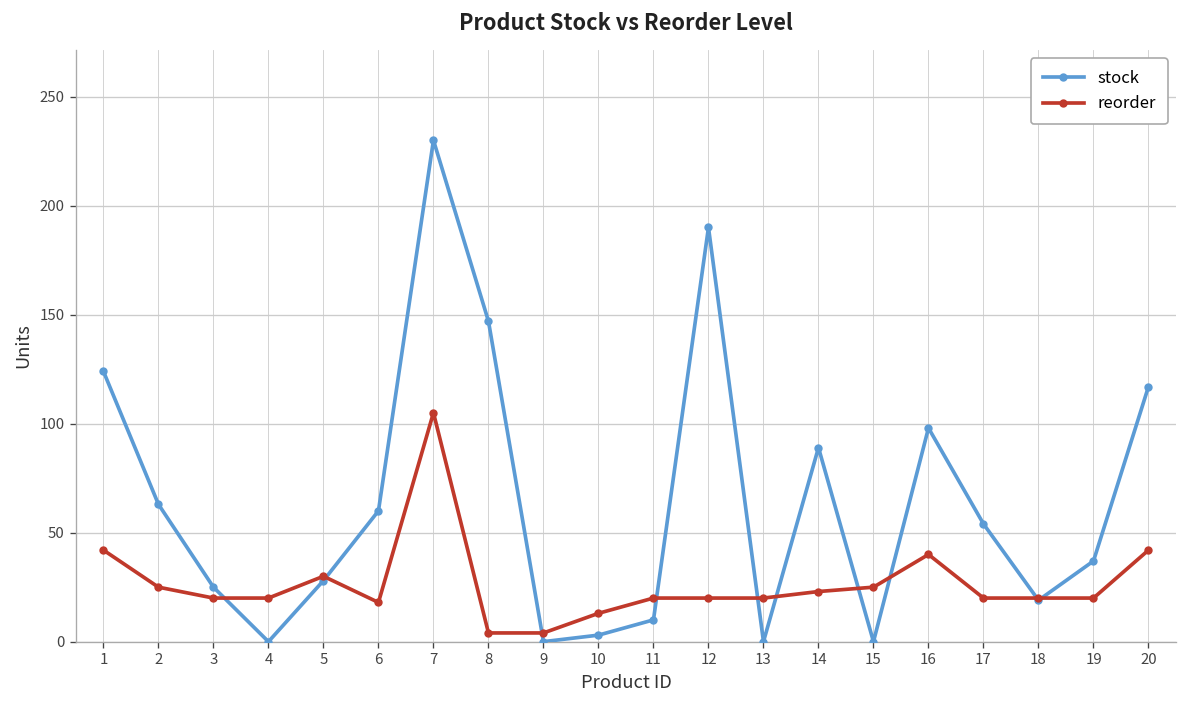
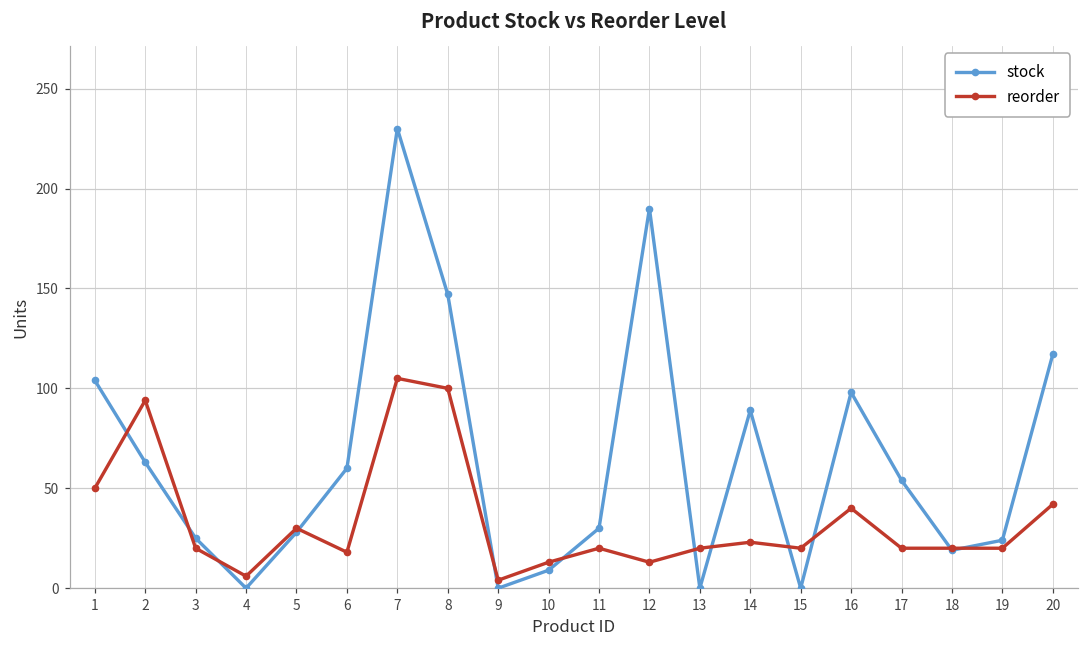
stock, 1: 124 -> 104
reorder, 1: 42 -> 50
reorder, 2: 25 -> 94
reorder, 4: 20 -> 6
reorder, 8: 4 -> 100
stock, 10: 3 -> 9
stock, 11: 10 -> 30
reorder, 12: 20 -> 13
reorder, 15: 25 -> 20
stock, 19: 37 -> 24
